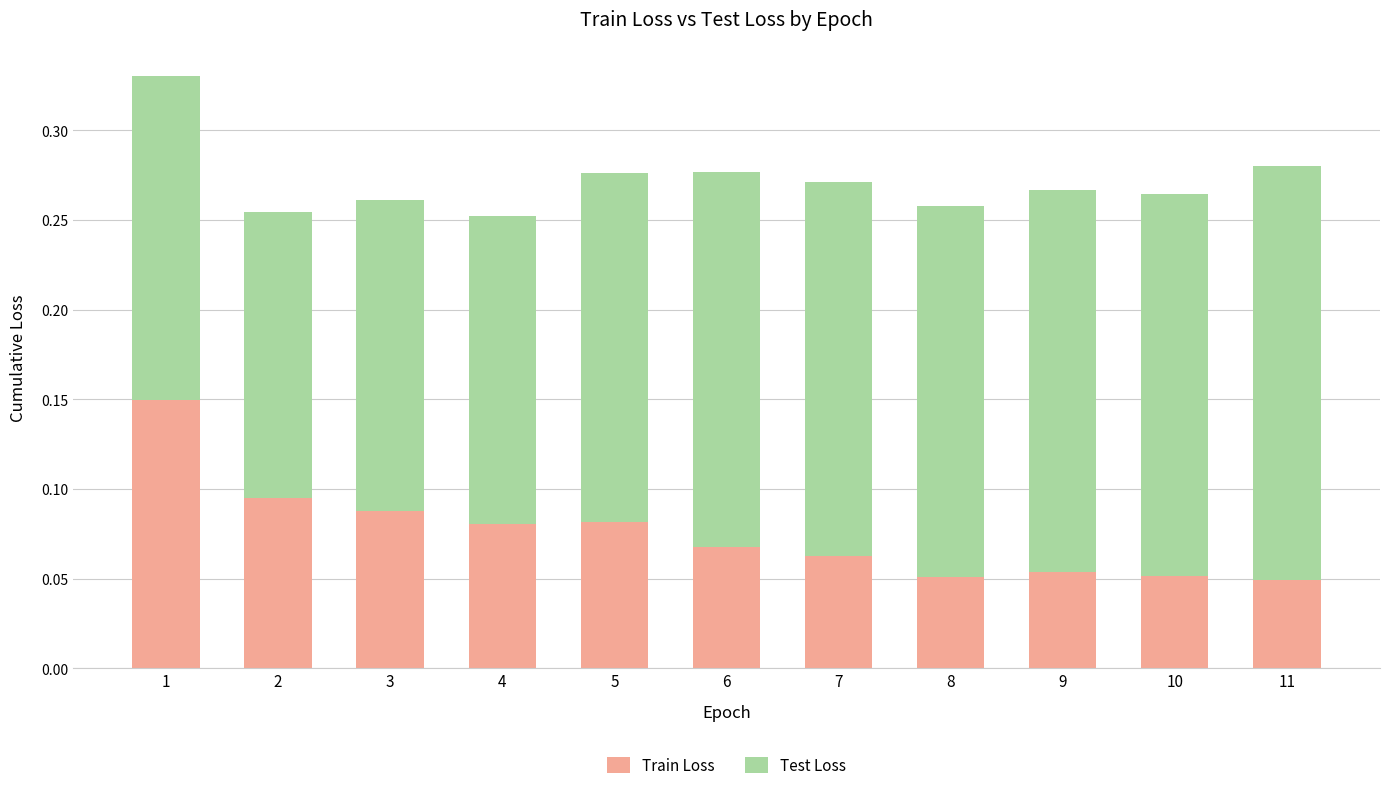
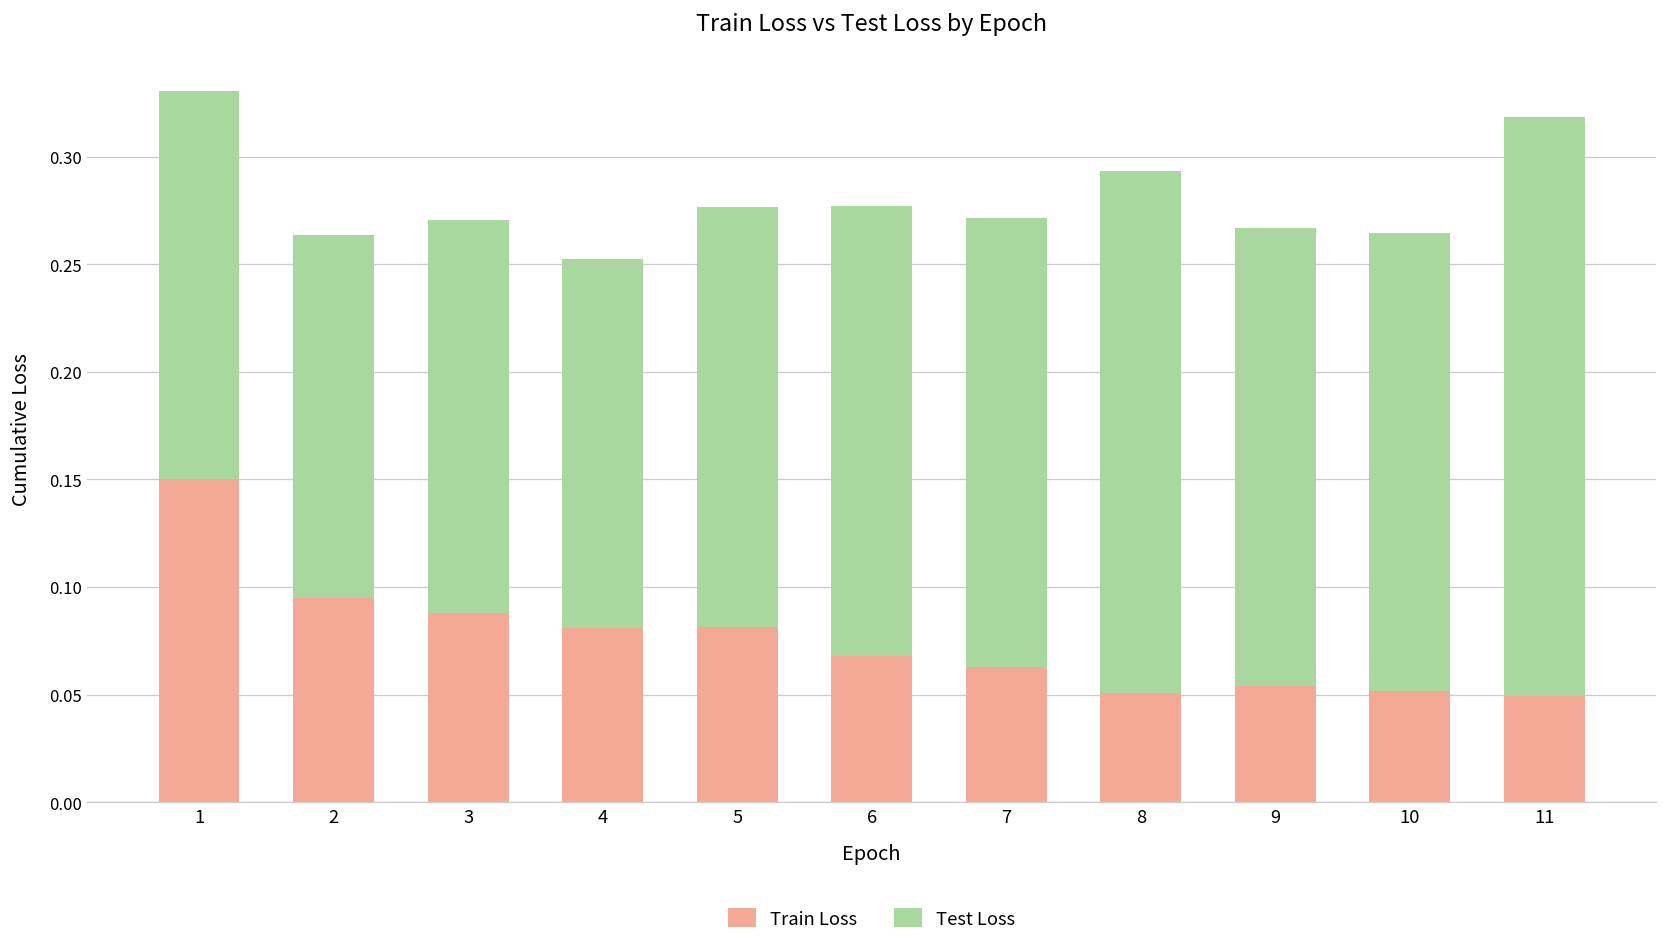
Test Loss, 2: 0.160 -> 0.168
Test Loss, 3: 0.173 -> 0.183
Test Loss, 8: 0.207 -> 0.242
Test Loss, 11: 0.231 -> 0.269
